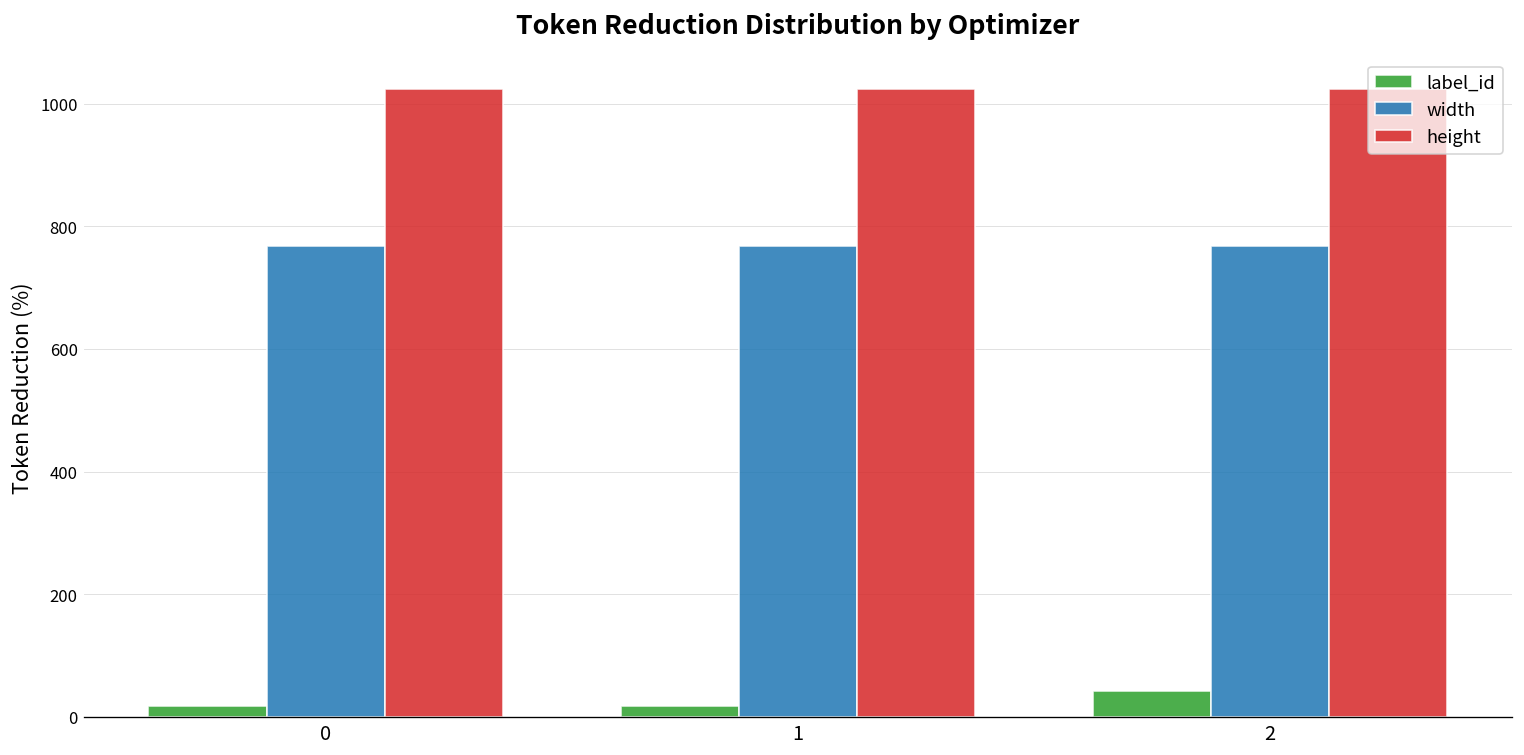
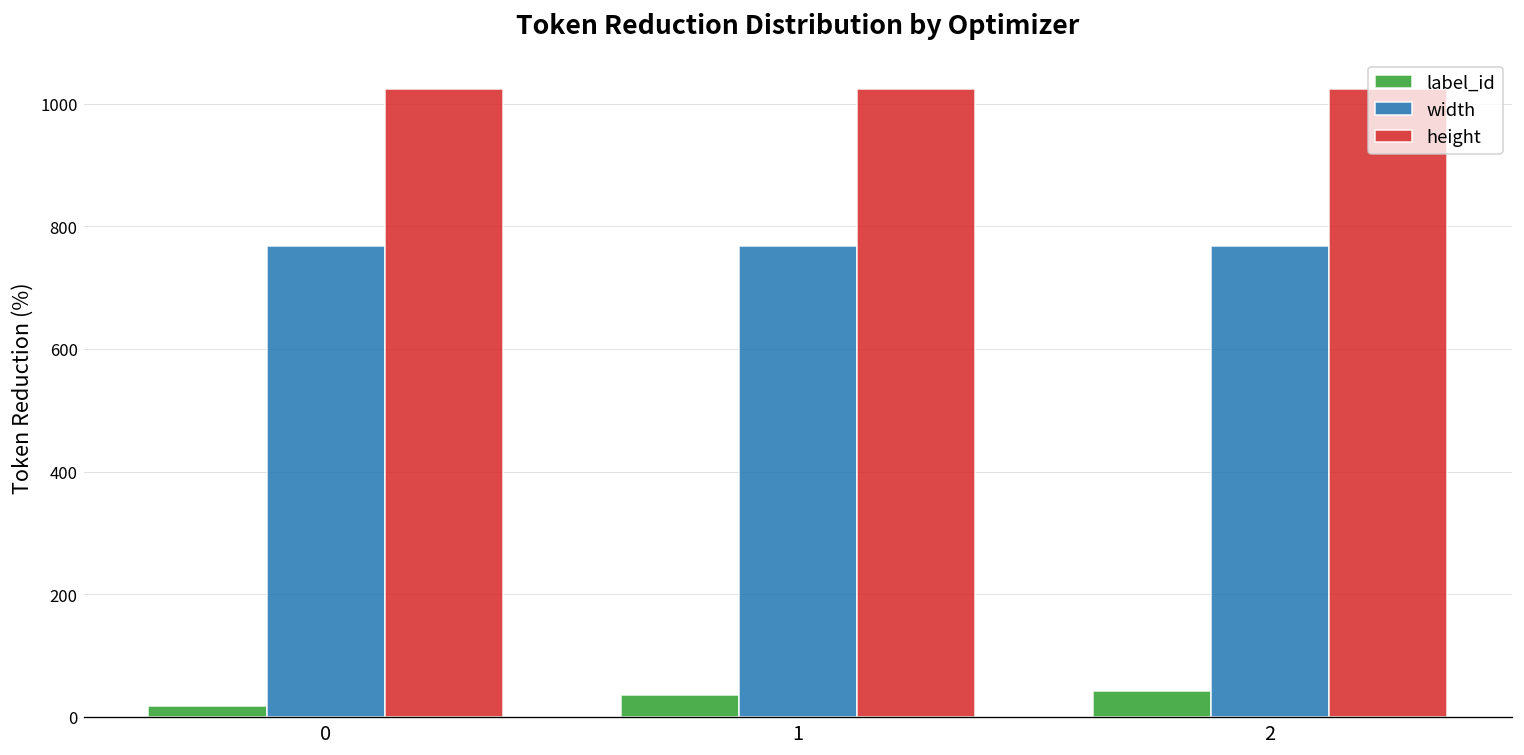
label_id, 1: 20 -> 40
